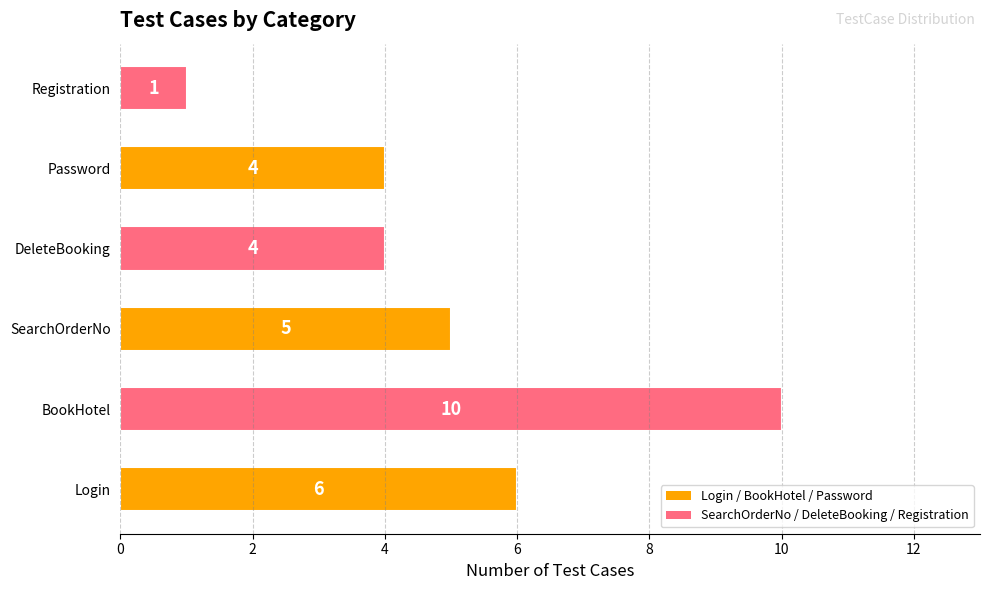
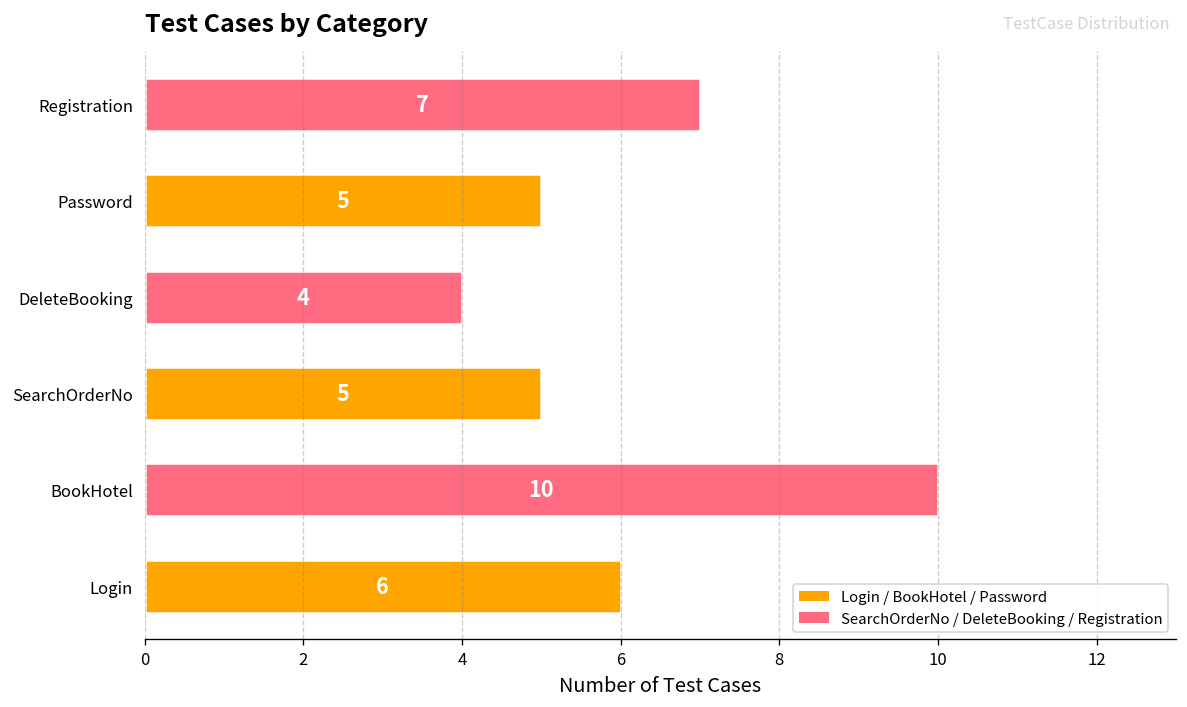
Registration: 1 -> 7
Password: 4 -> 5
